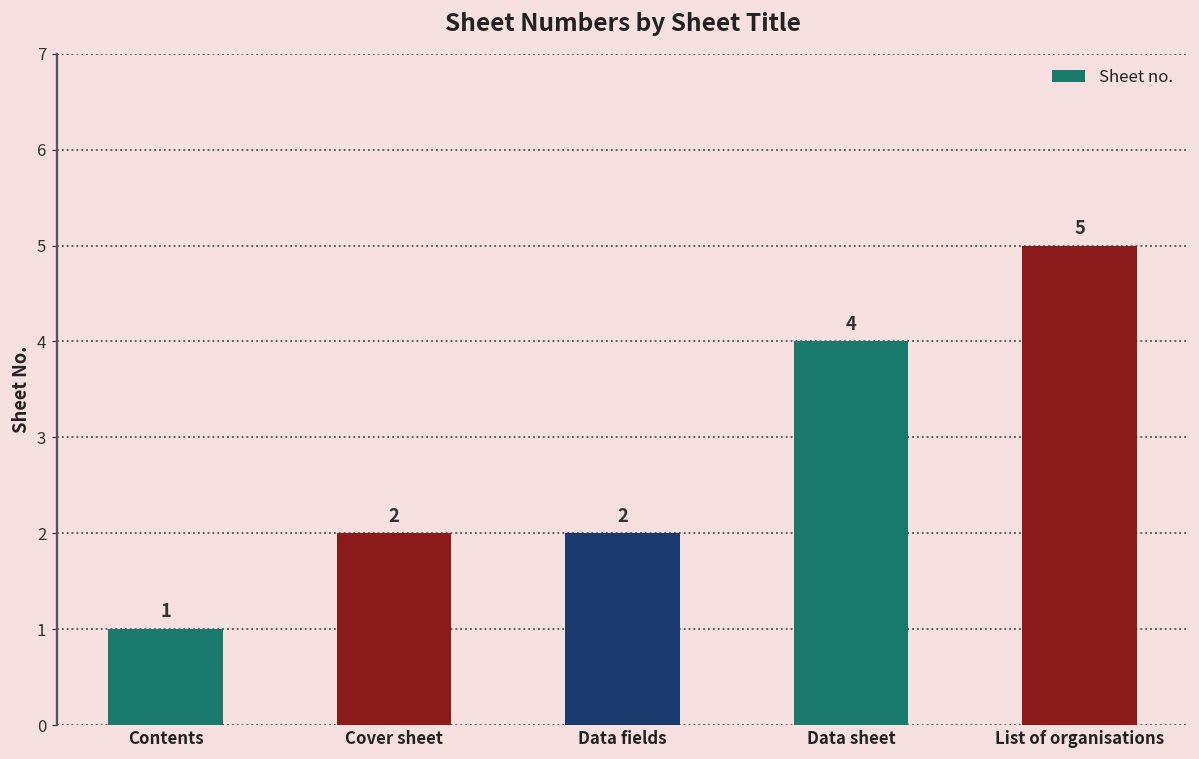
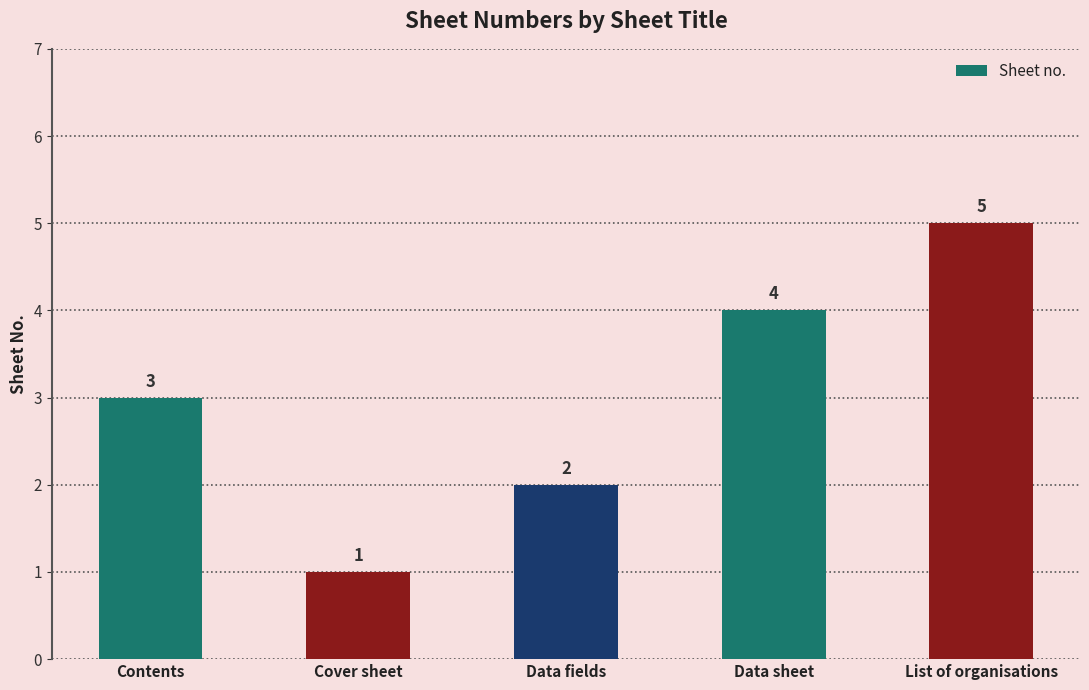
Contents: 1 -> 3
Cover sheet: 2 -> 1
